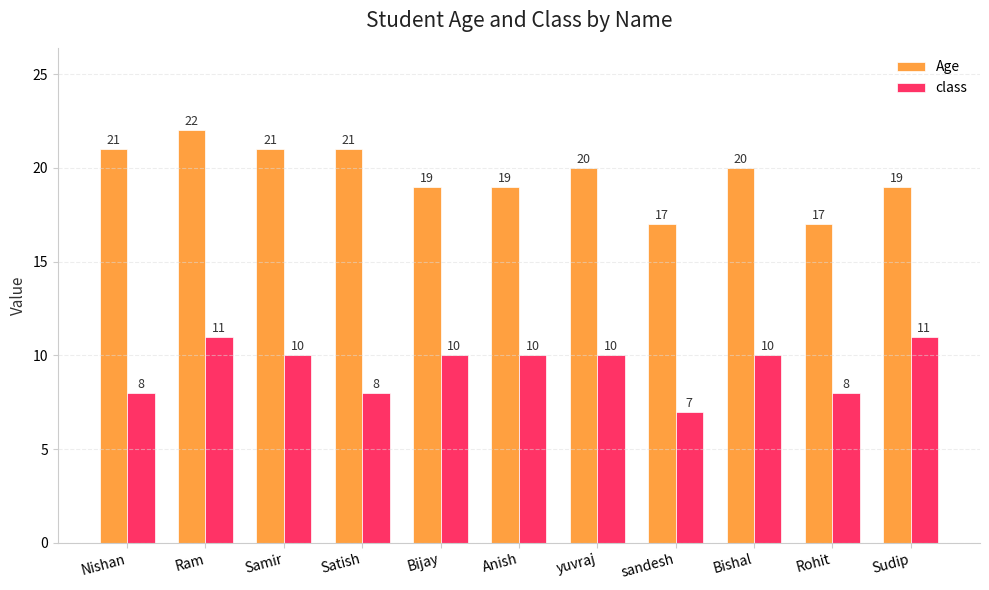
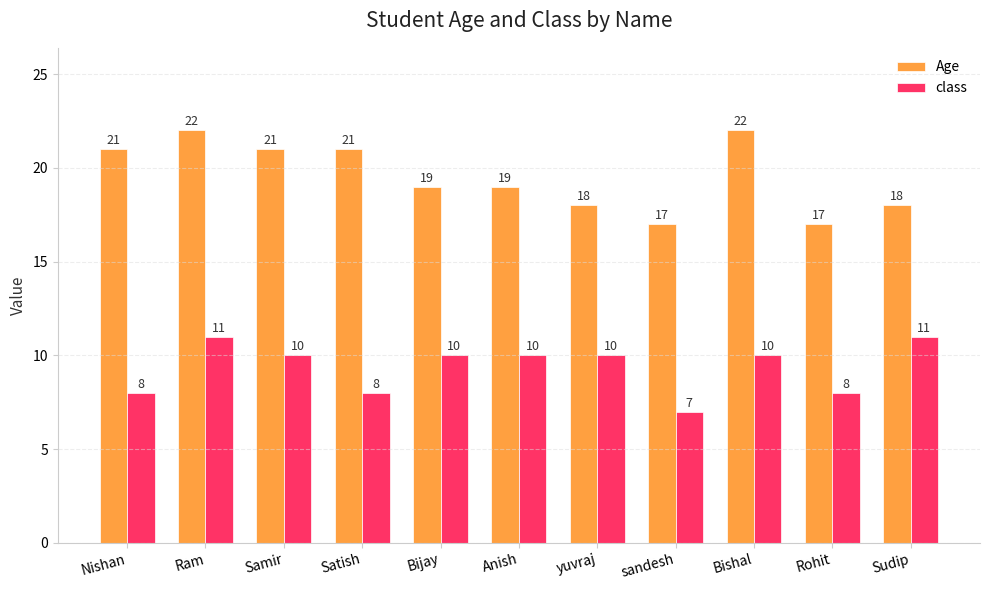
Age, yuvraj: 20 -> 18
Age, Bishal: 20 -> 22
Age, Sudip: 19 -> 18
